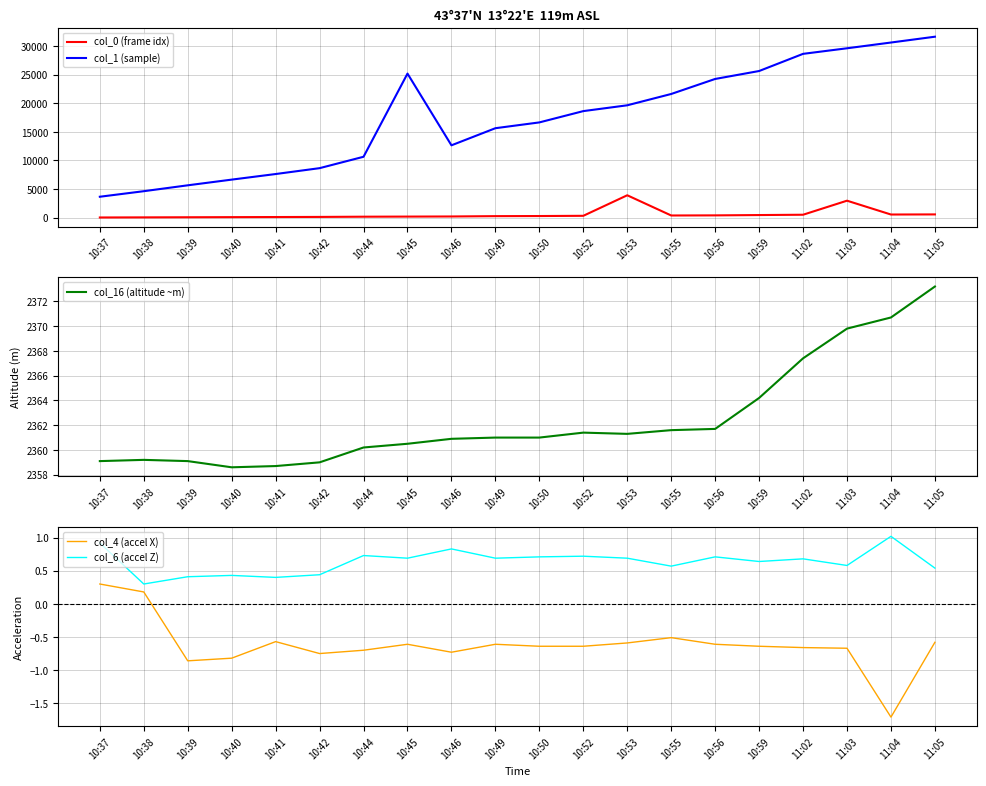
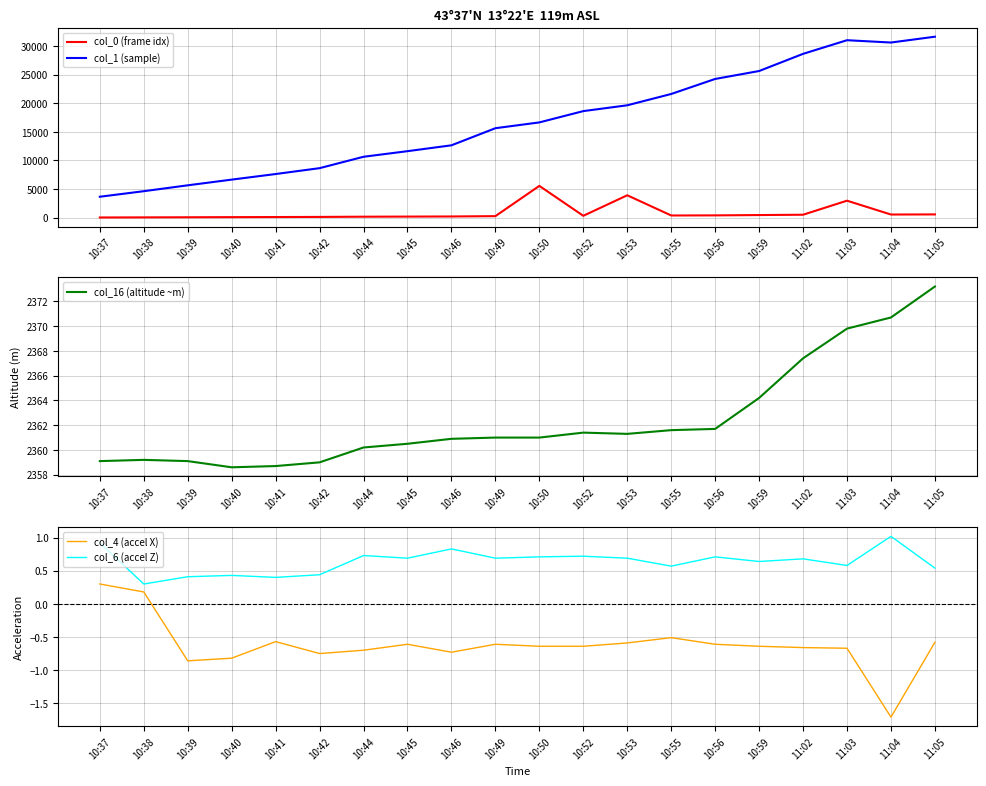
43°37'N 13°22'E 119m ASL, col_1 (sample), 10:45: 25000 -> 12000
43°37'N 13°22'E 119m ASL, col_0 (frame idx), 10:50: 0 -> 6000
43°37'N 13°22'E 119m ASL, col_1 (sample), 11:03: 30000 -> 31000
